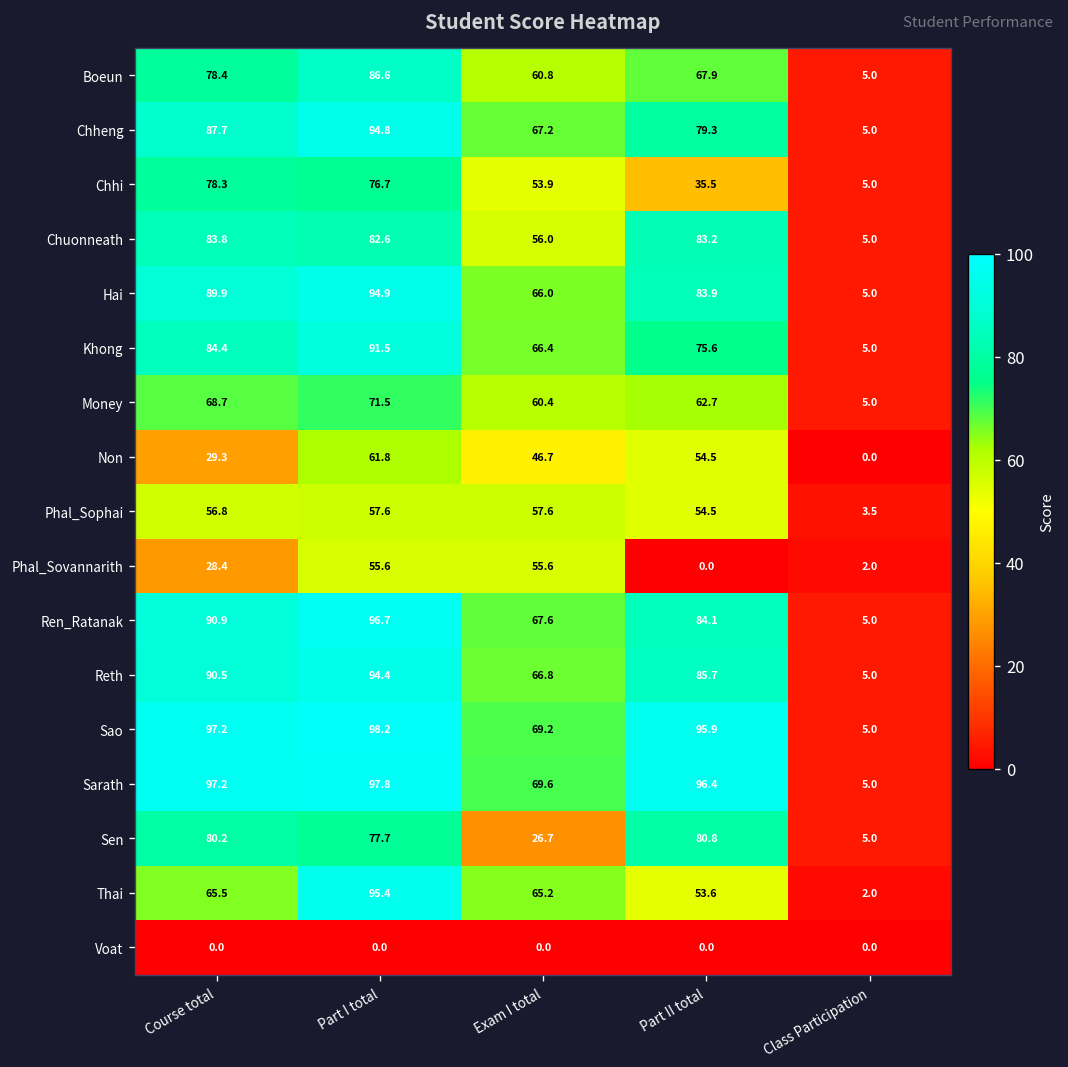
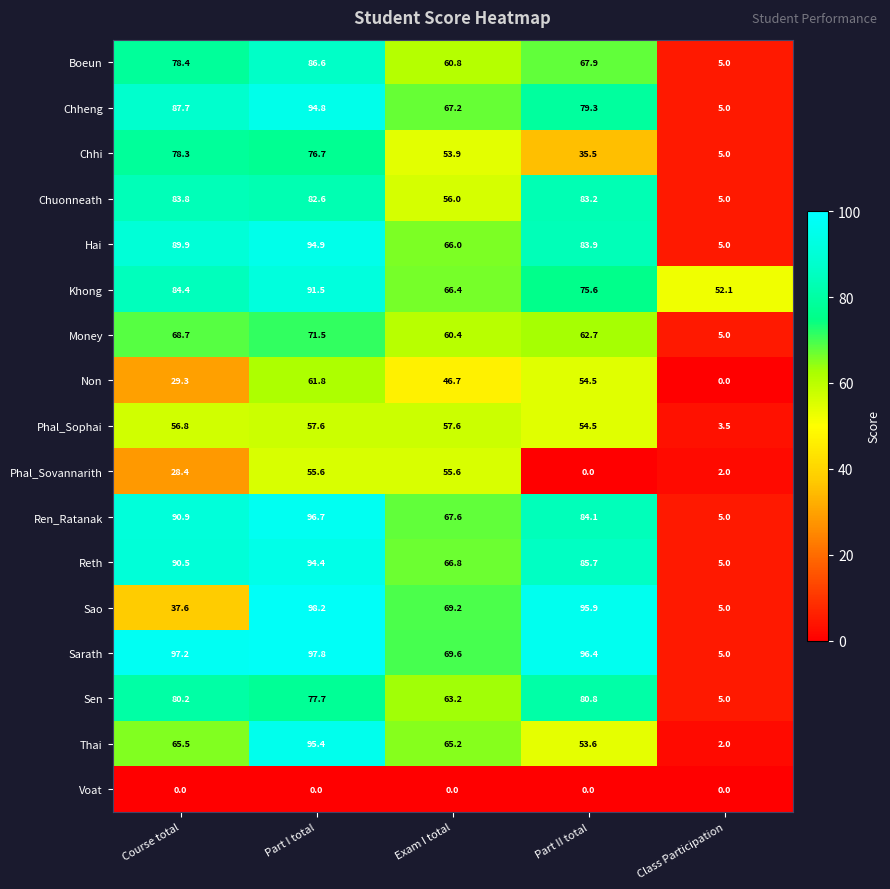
Khong, Class Participation: 5.0 -> 52.1
Sao, Course total: 97.2 -> 37.6
Sen, Exam I total: 26.7 -> 63.2
